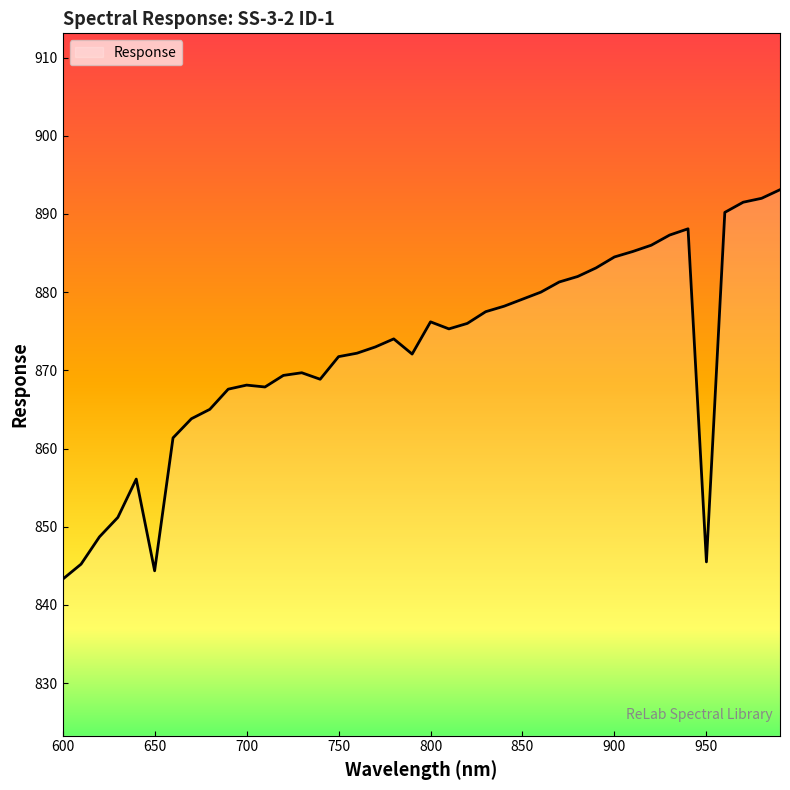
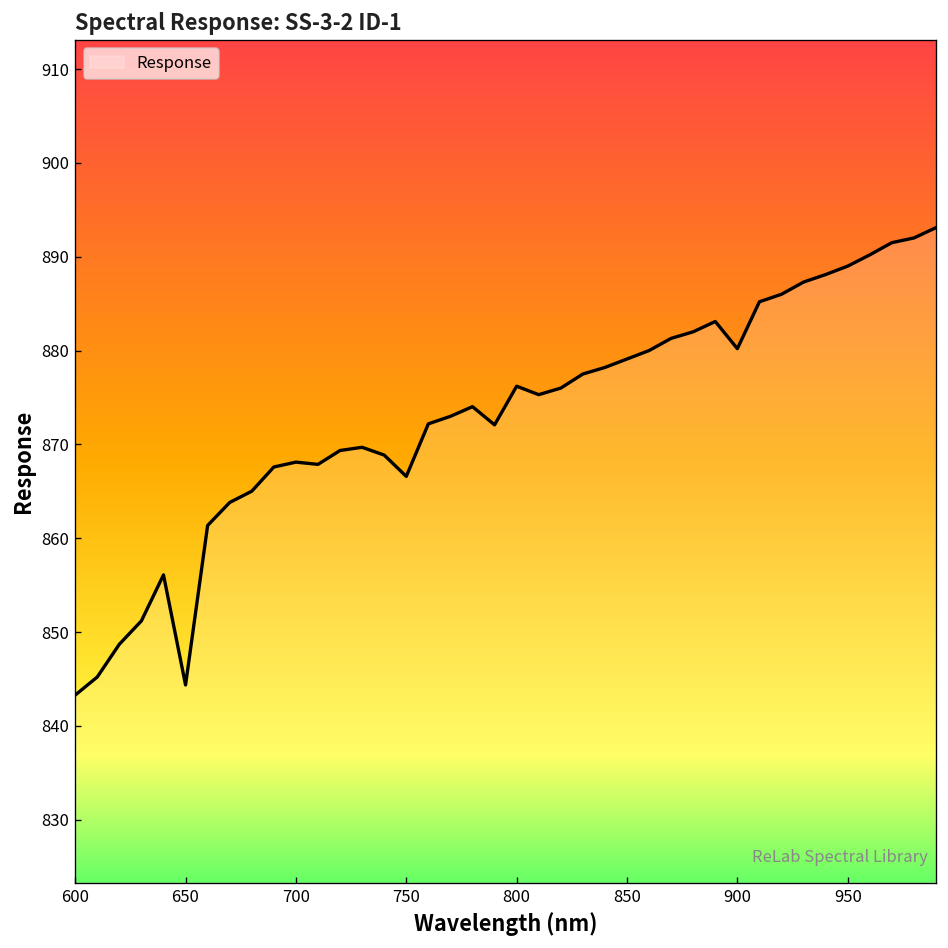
750: 872 -> 867
900: 885 -> 880
950: 846 -> 889
